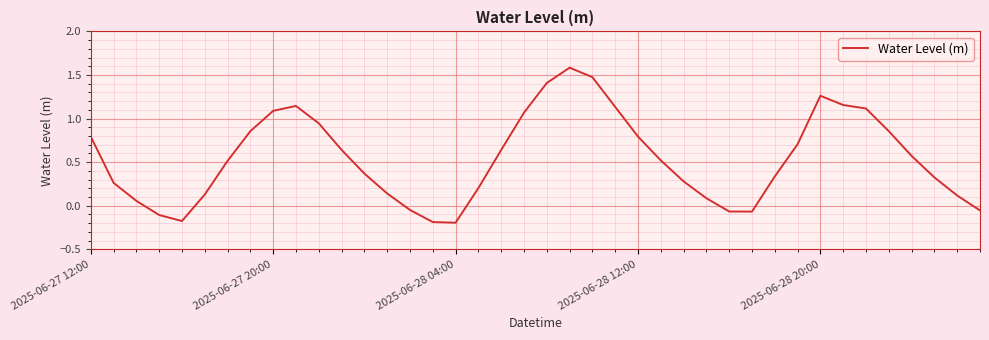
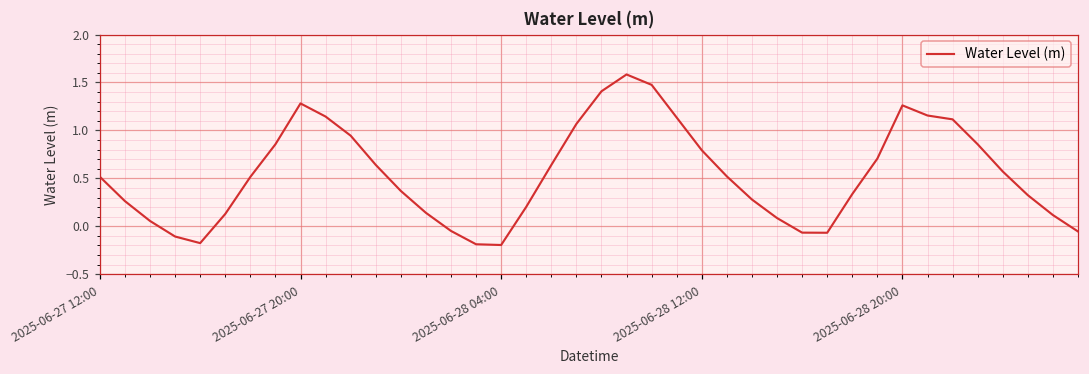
2025-06-27 12:00: 0.8 -> 0.5
2025-06-27 20:00: 1.1 -> 1.3
